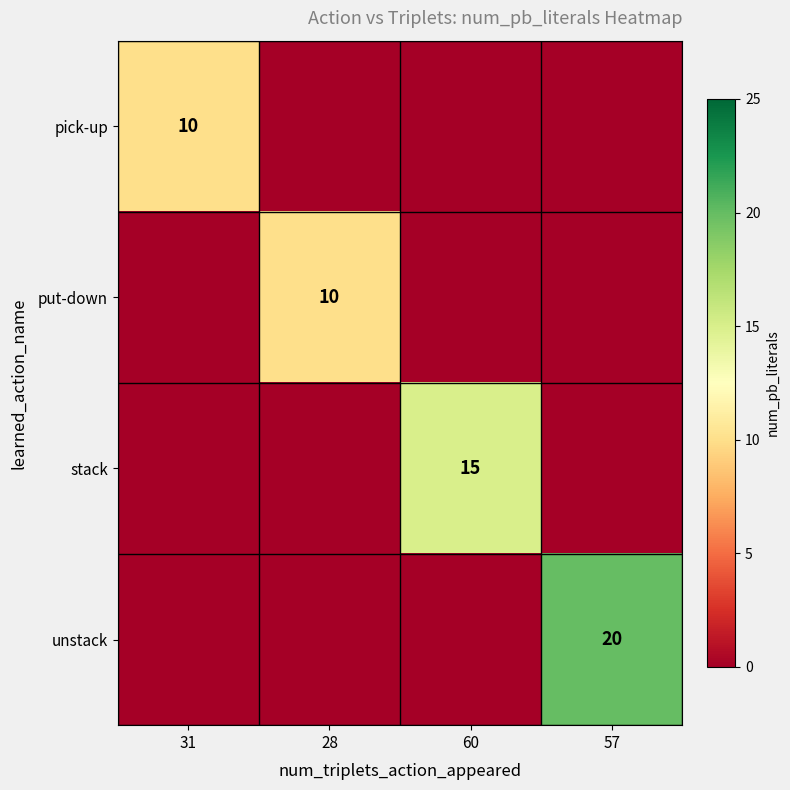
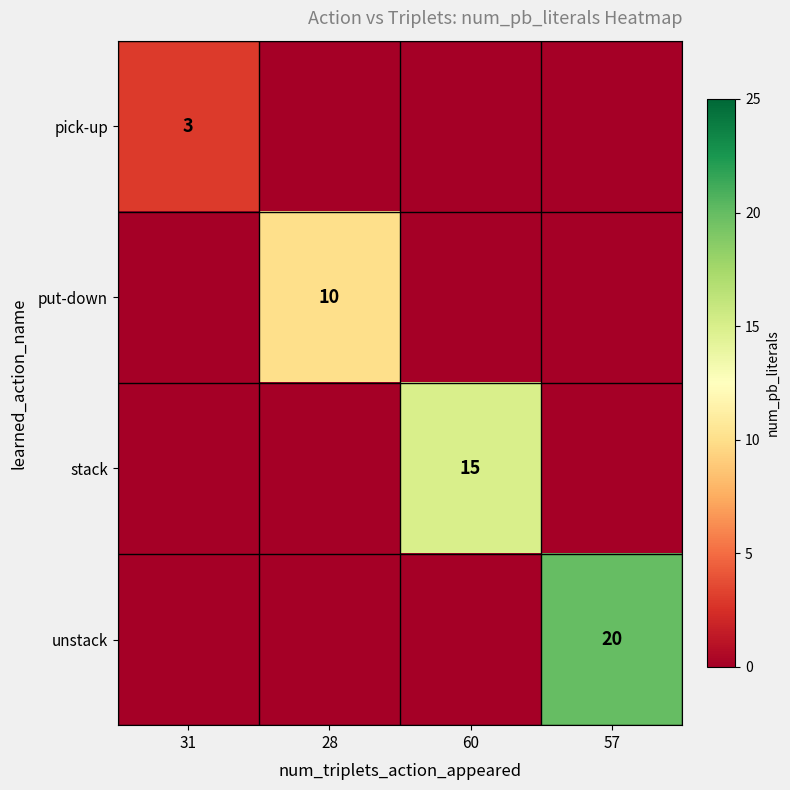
pick-up, 31: 10 -> 3
